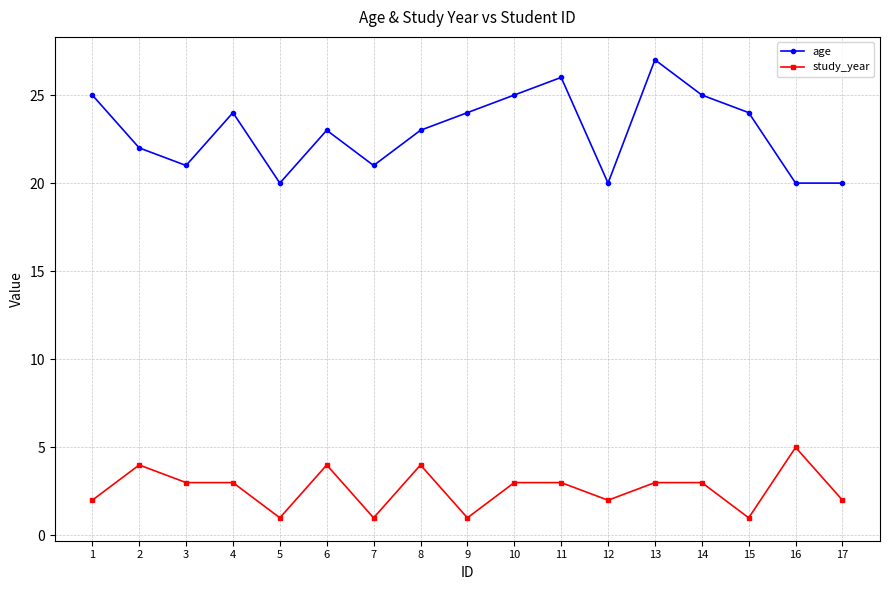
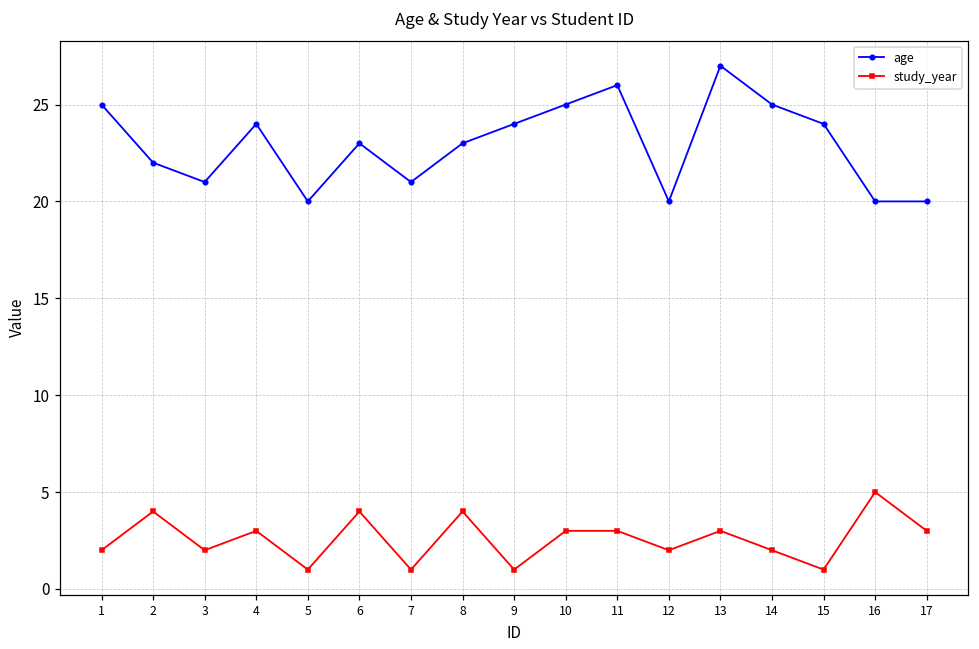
study_year, 3: 3 -> 2
study_year, 14: 3 -> 2
study_year, 17: 2 -> 3
